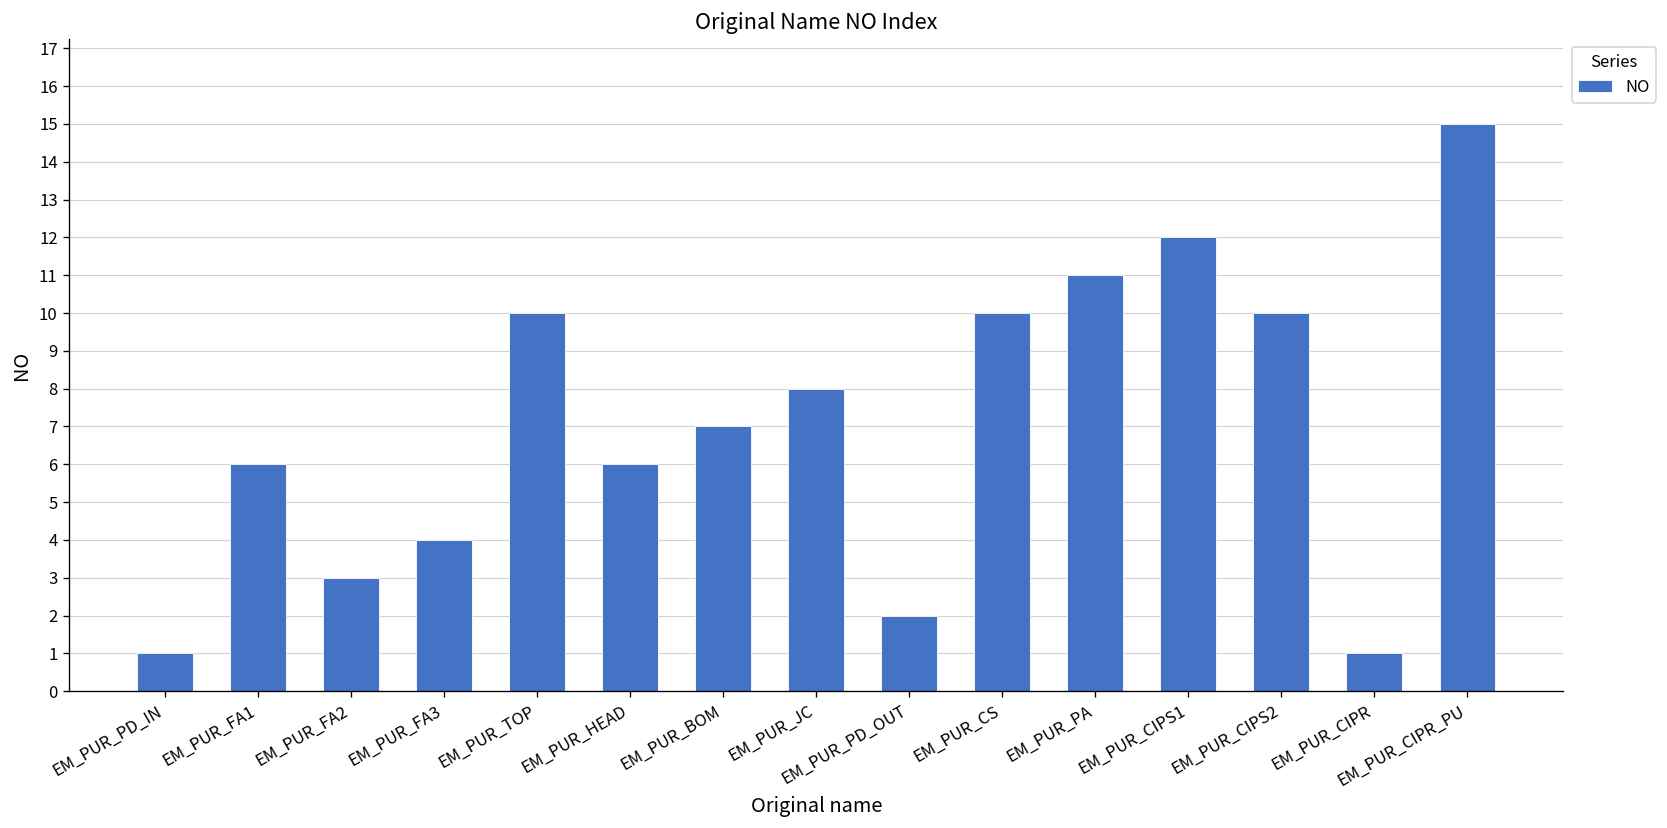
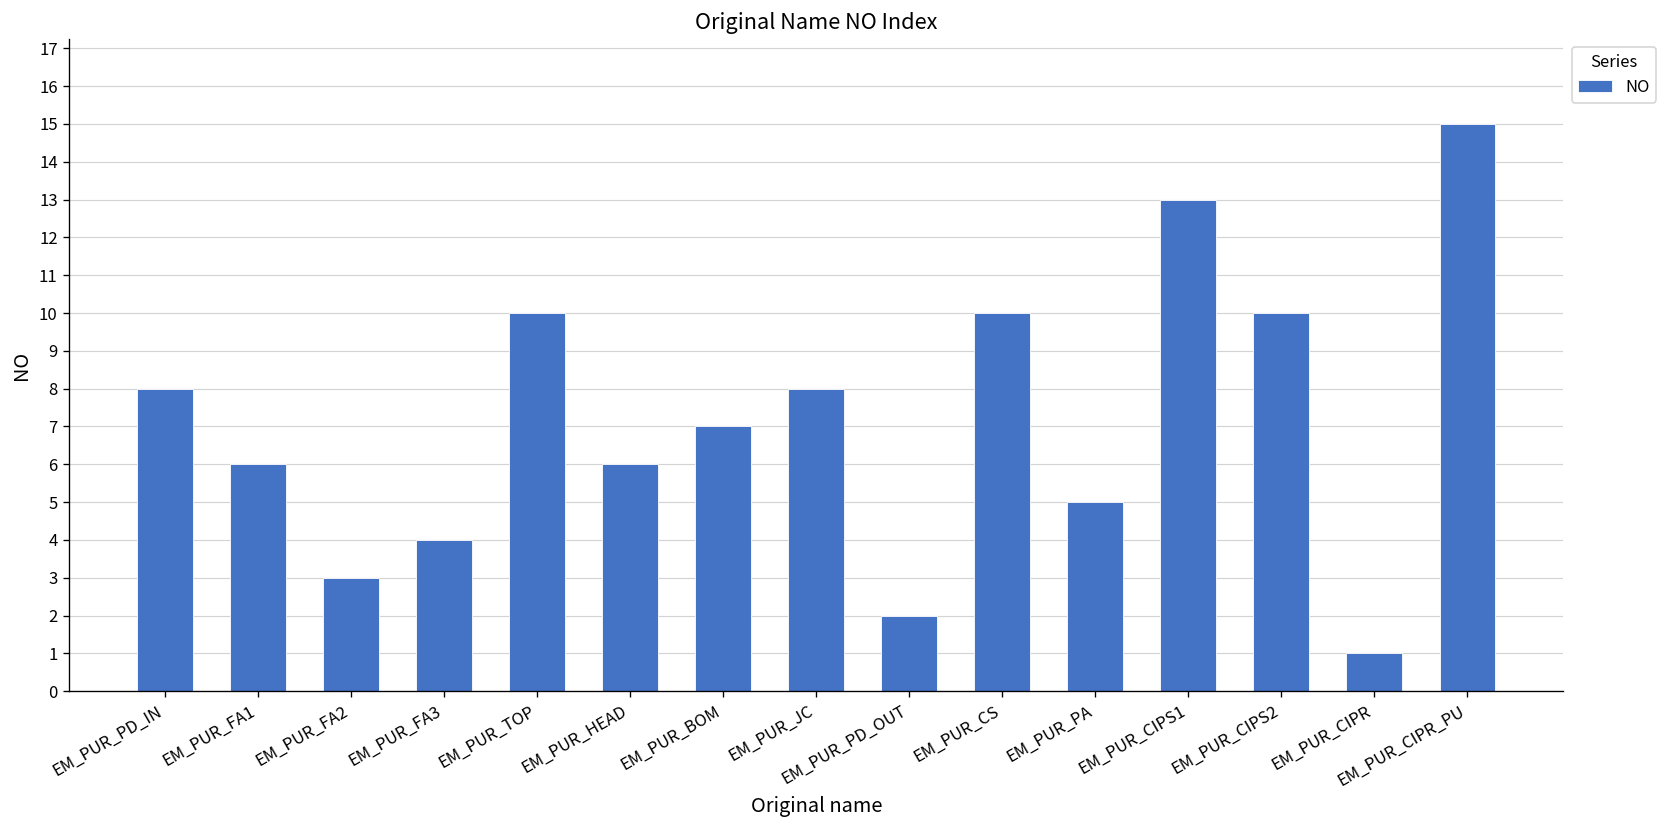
EM_PUR_PD_IN: 1 -> 8
EM_PUR_PA: 11 -> 5
EM_PUR_CIPS1: 12 -> 13
